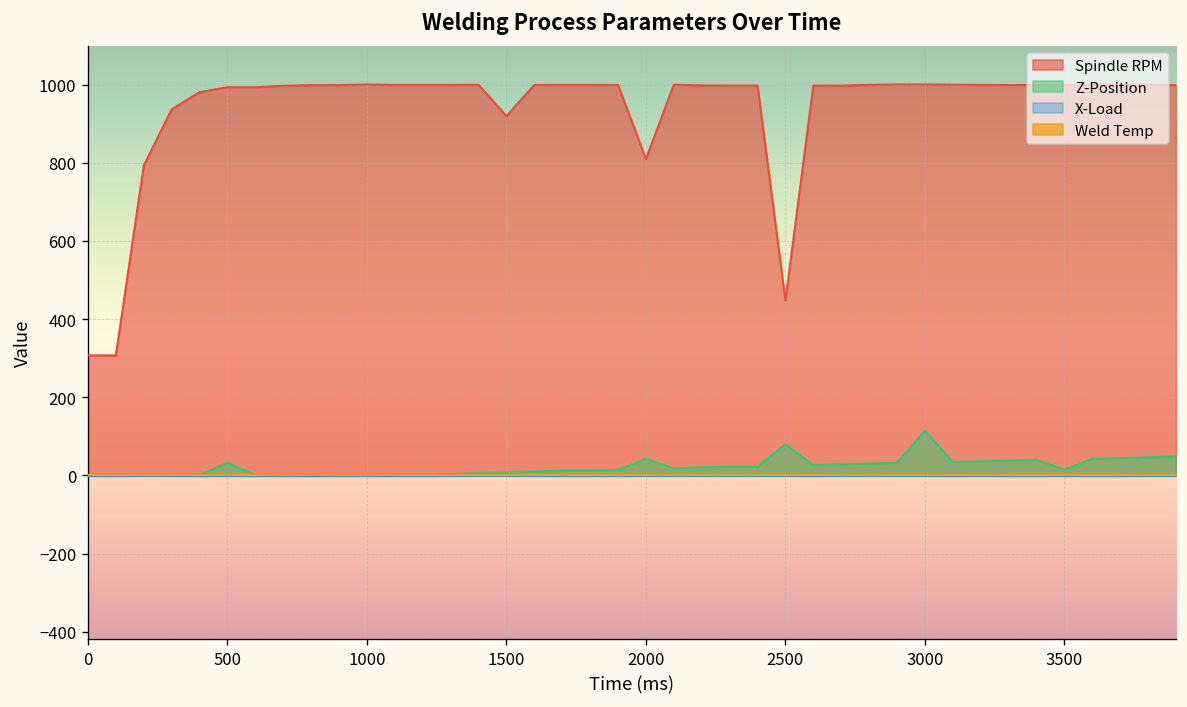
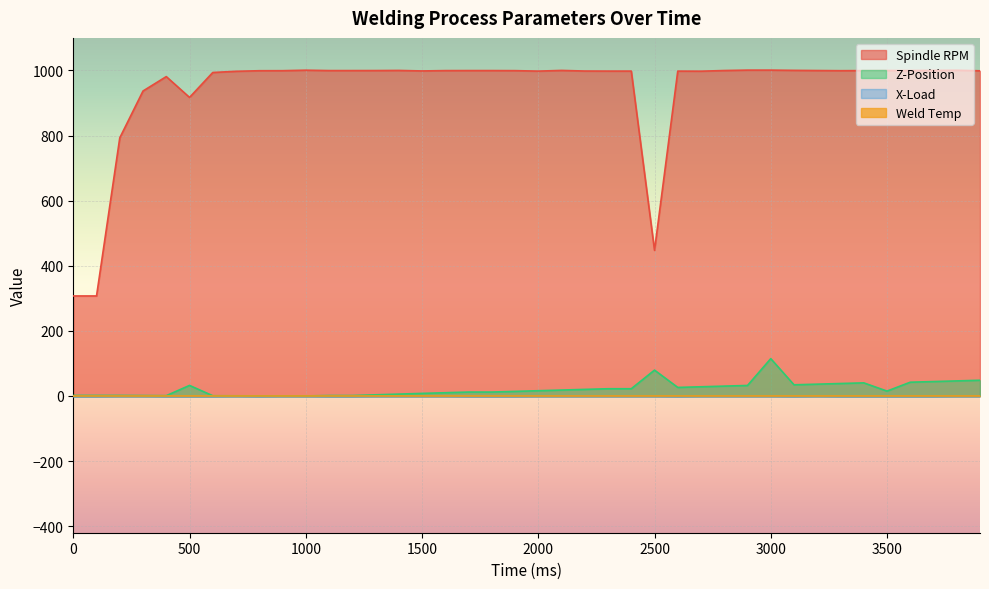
Spindle RPM, 500: 990 -> 920
Spindle RPM, 1500: 920 -> 1000
Spindle RPM, 2000: 810 -> 1000
Z-Position, 2000: 40 -> 20
